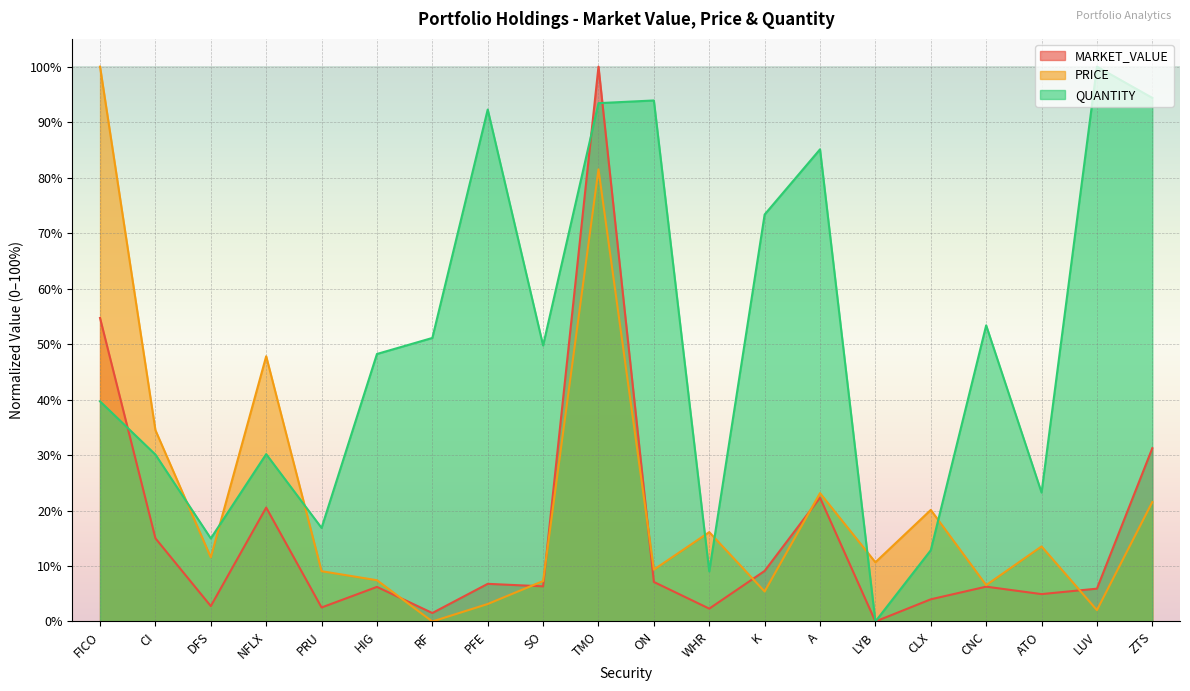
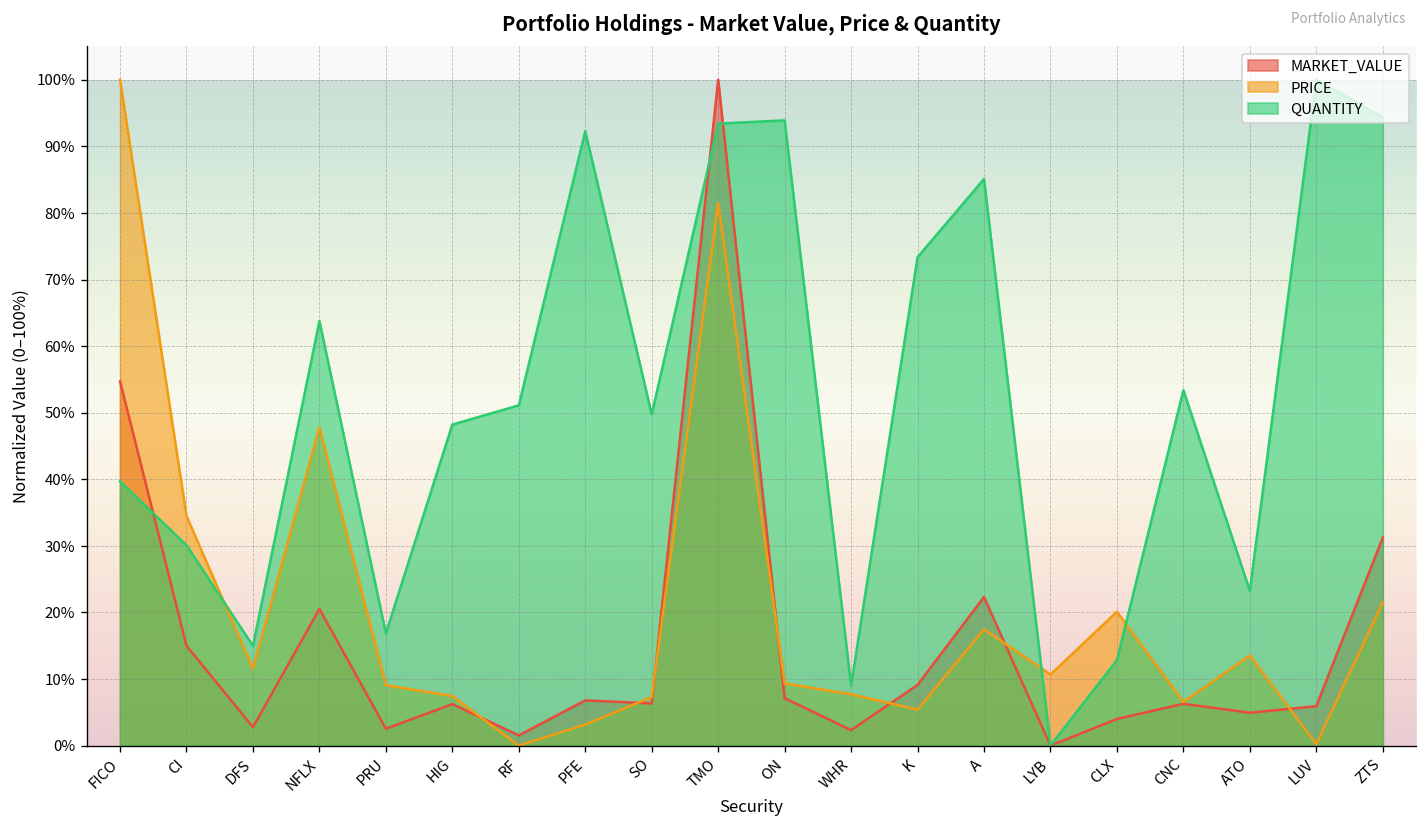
QUANTITY, NFLX: 30% -> 64%
PRICE, WHR: 16% -> 8%
PRICE, A: 23% -> 17%
PRICE, LUV: 2% -> 0%
